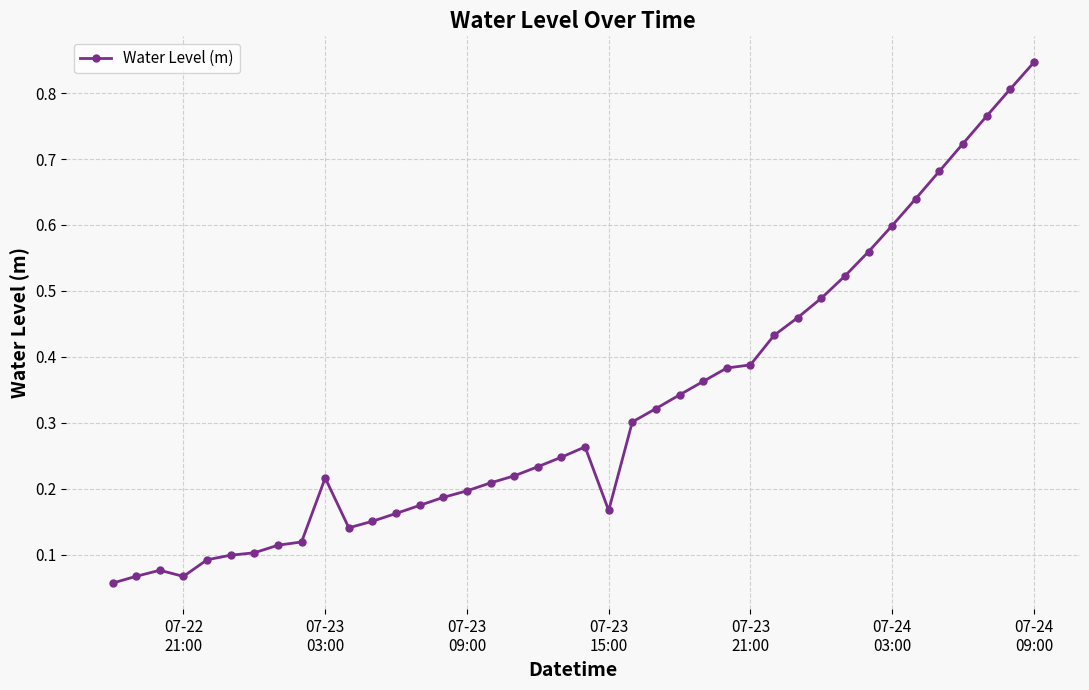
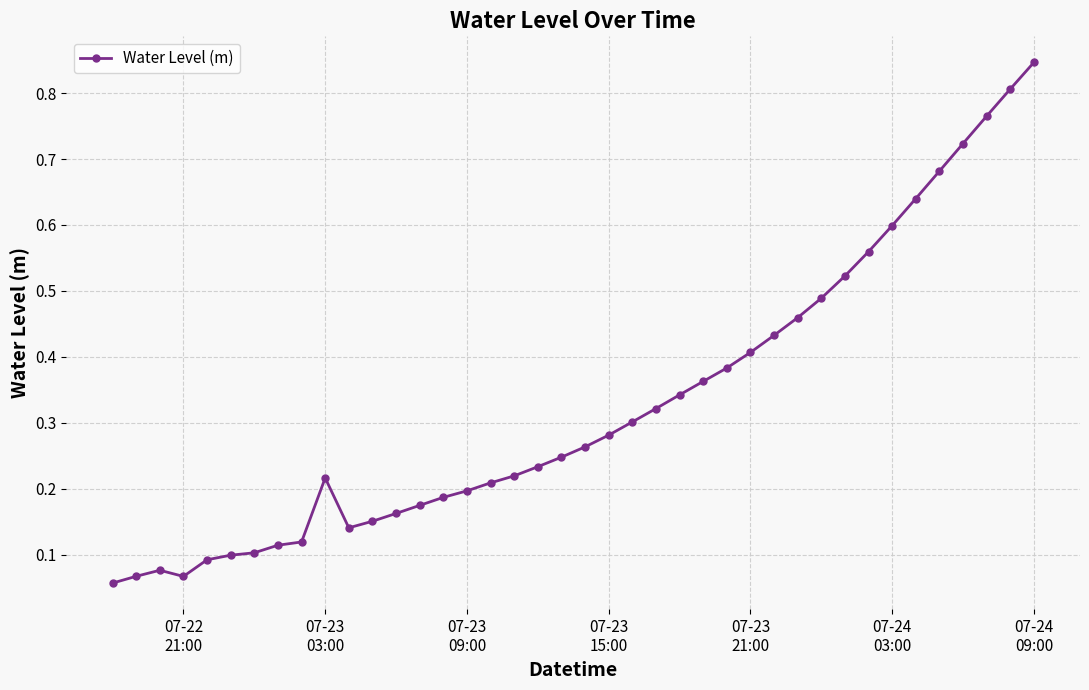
07-23 15:00: 0.17 -> 0.28
07-23 21:00: 0.39 -> 0.41
